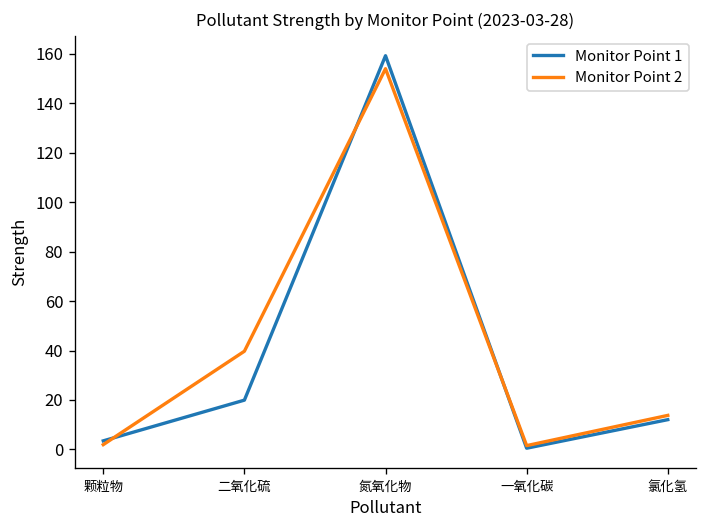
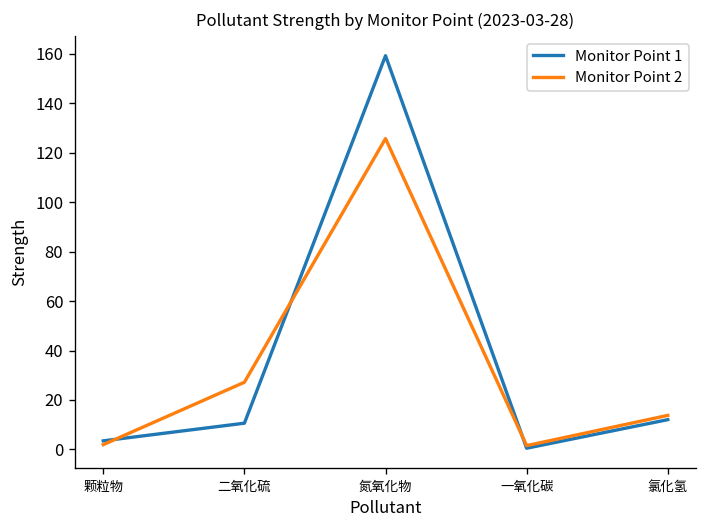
Monitor Point 1, 二氧化硫: 20 -> 11
Monitor Point 2, 二氧化硫: 40 -> 27
Monitor Point 2, 氮氧化物: 154 -> 126
